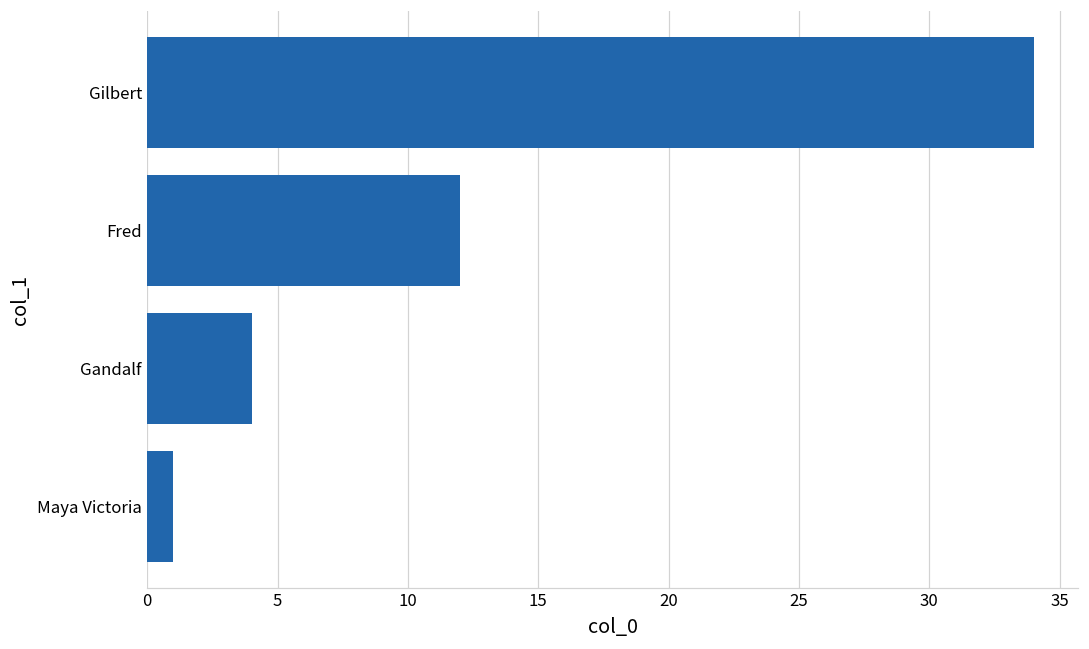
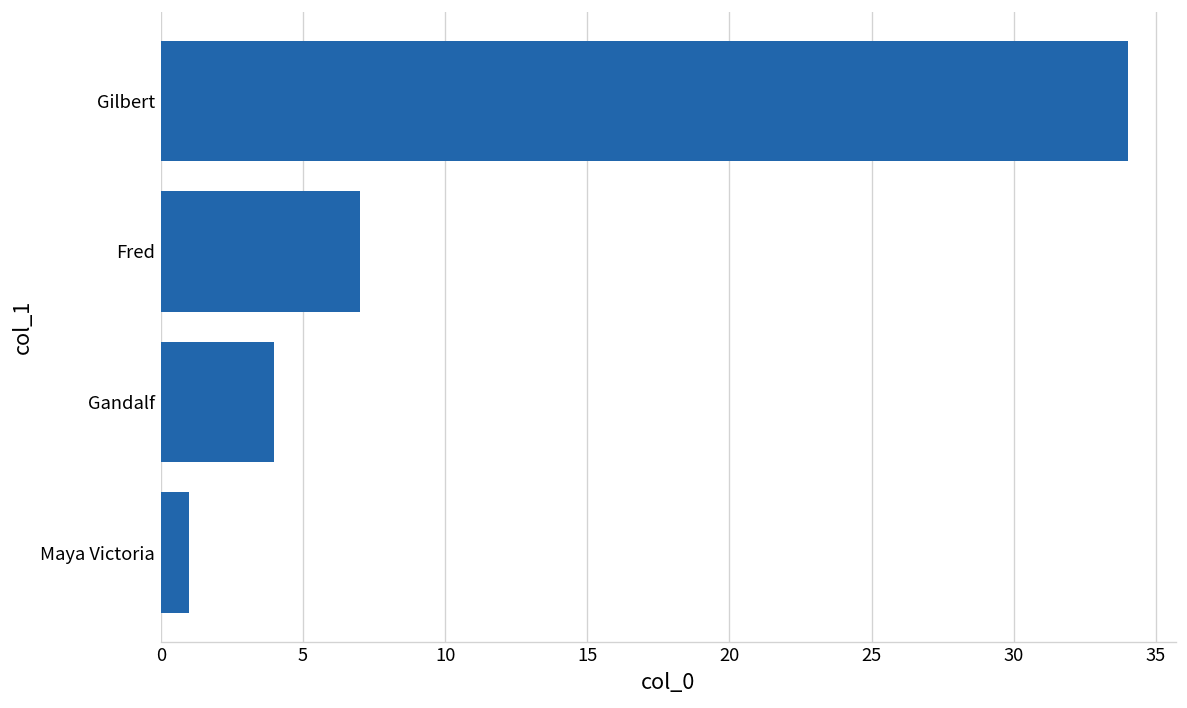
Fred: 12 -> 7
